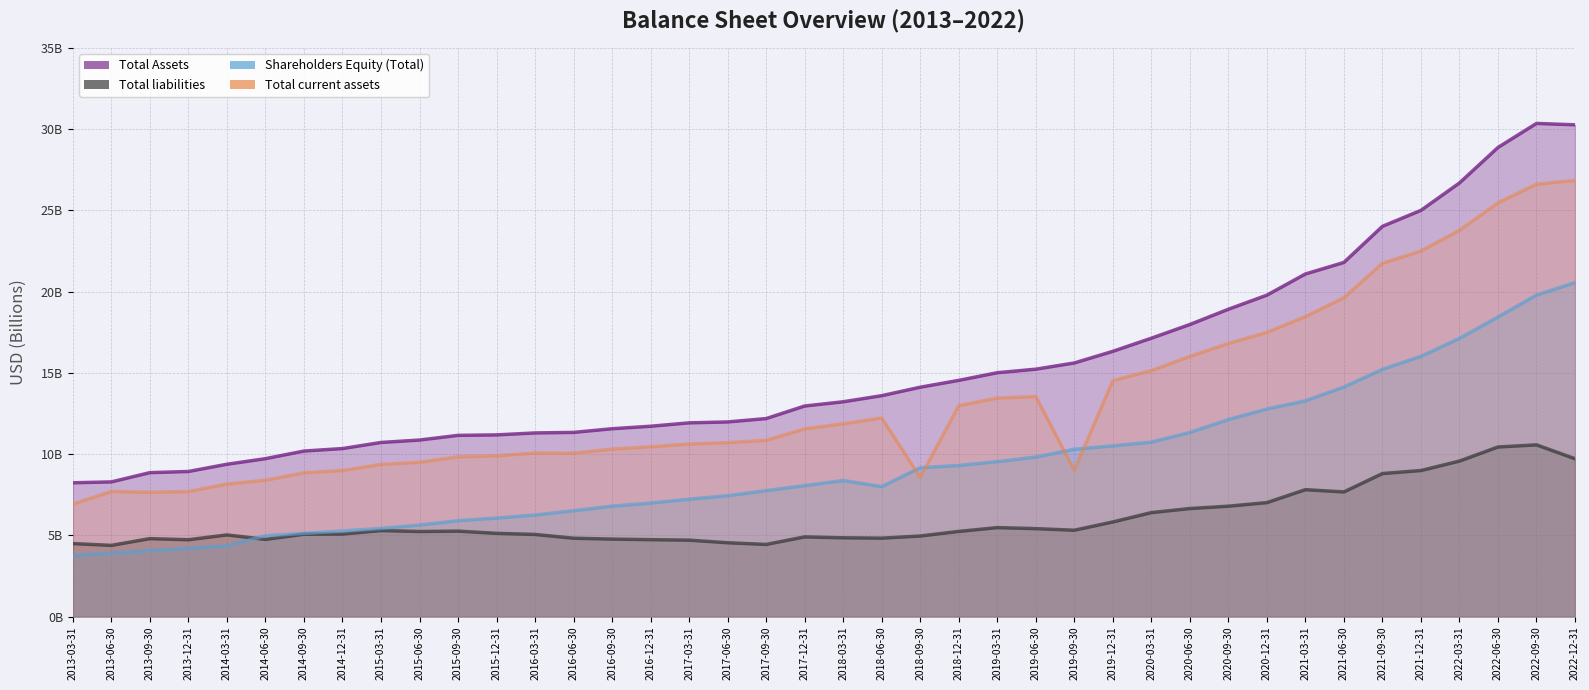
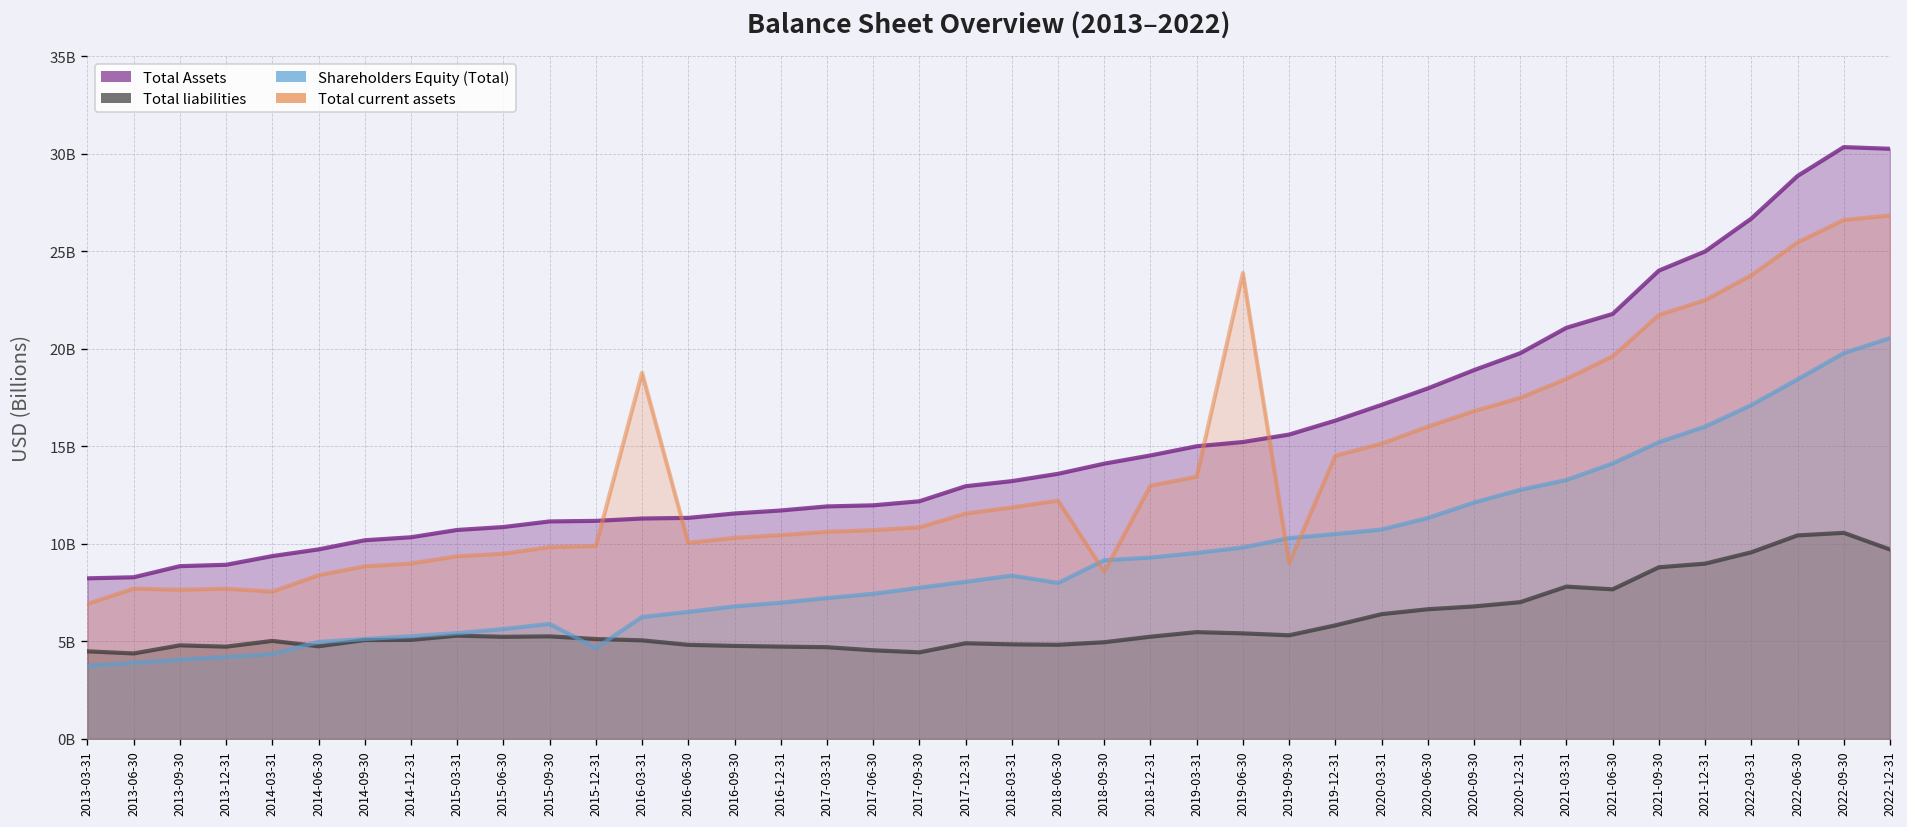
Total current assets, 2014-03-31: 8200000000 -> 7600000000
Shareholders Equity (Total), 2015-12-31: 6100000000 -> 4700000000
Total current assets, 2016-03-31: 10100000000 -> 18800000000
Total current assets, 2019-06-30: 13500000000 -> 23900000000
